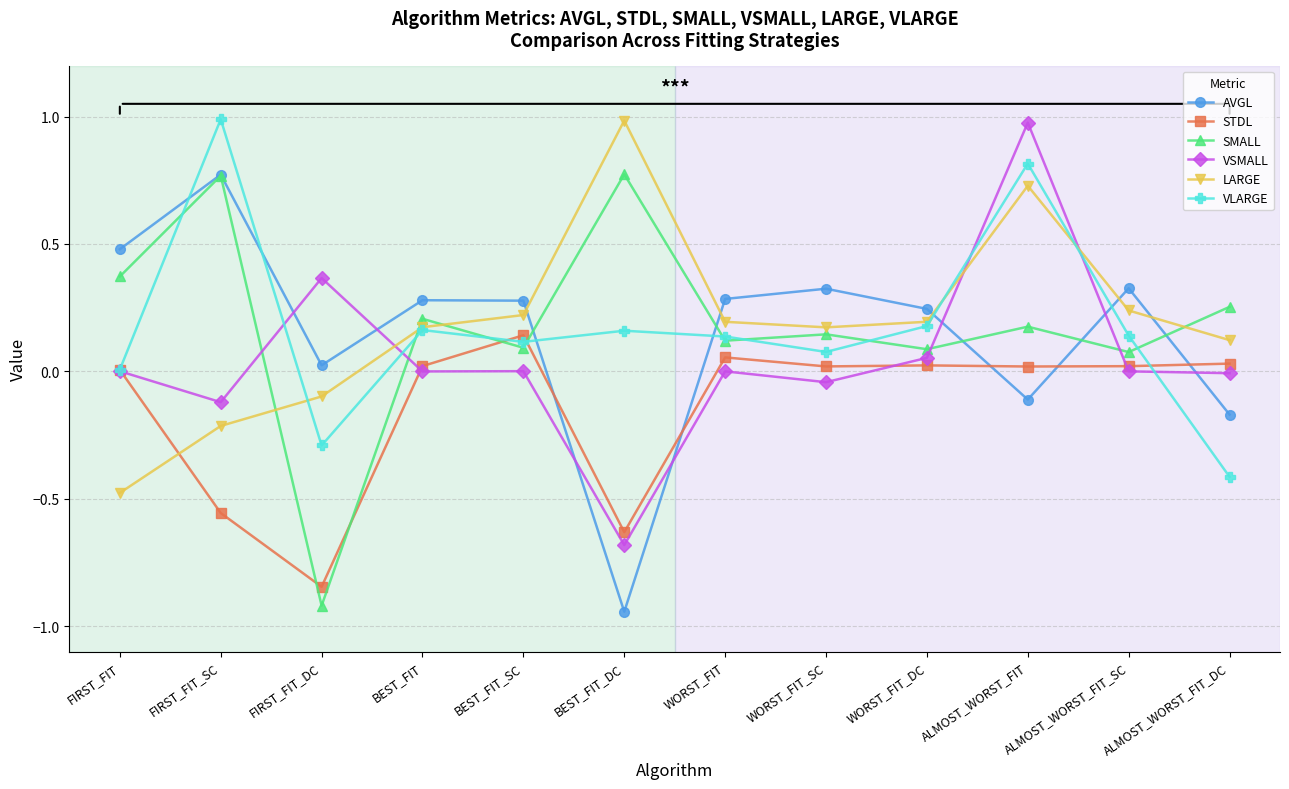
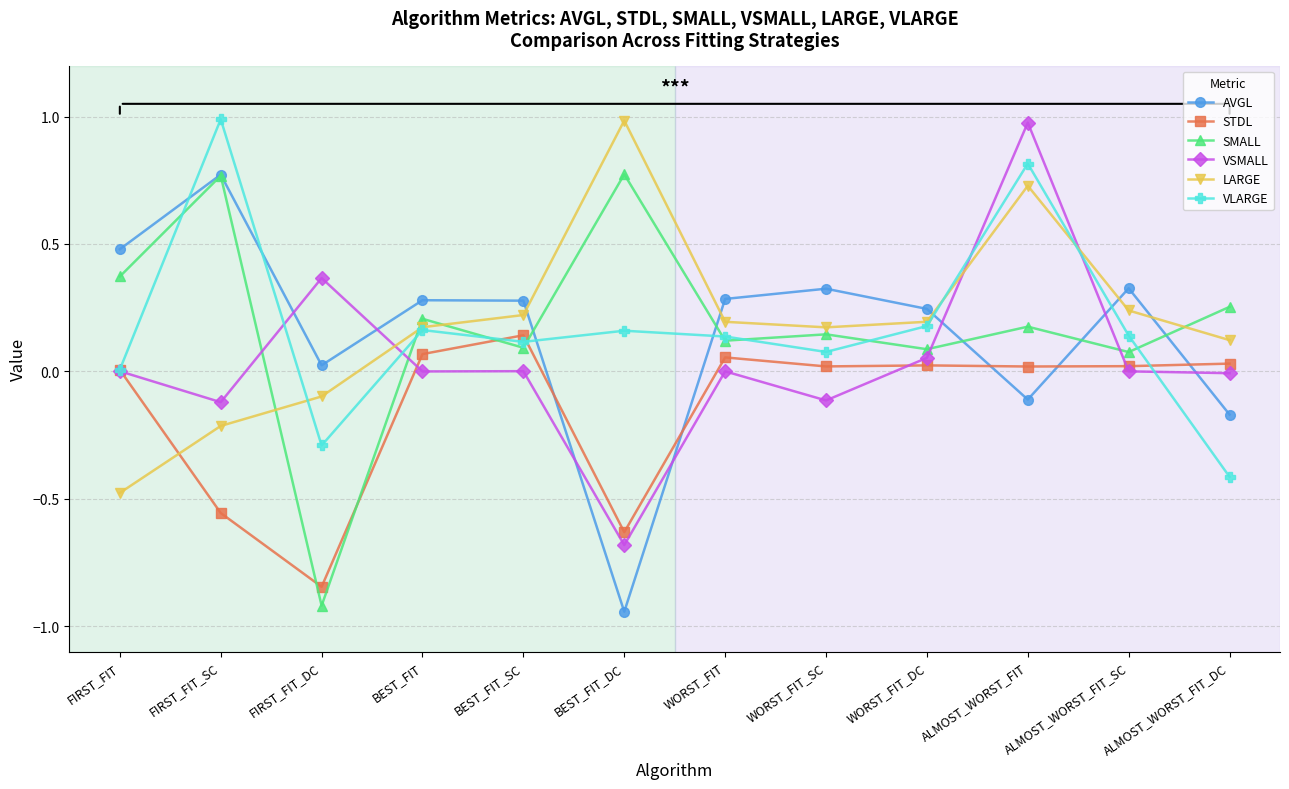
STDL, BEST_FIT: 0.02 -> 0.07
VSMALL, WORST_FIT_SC: -0.04 -> -0.11
